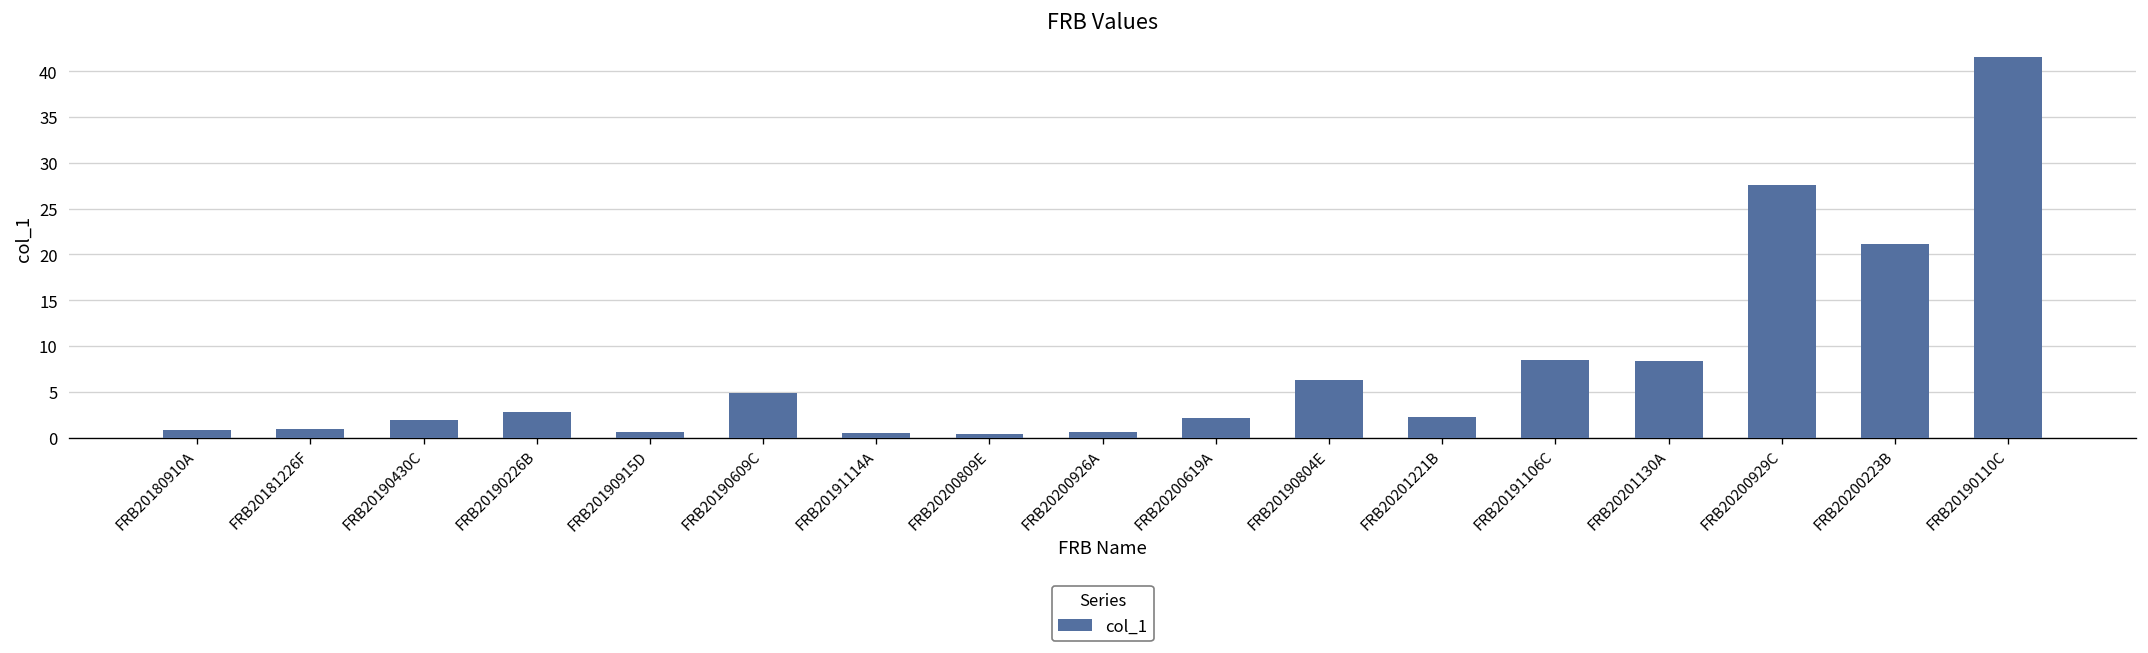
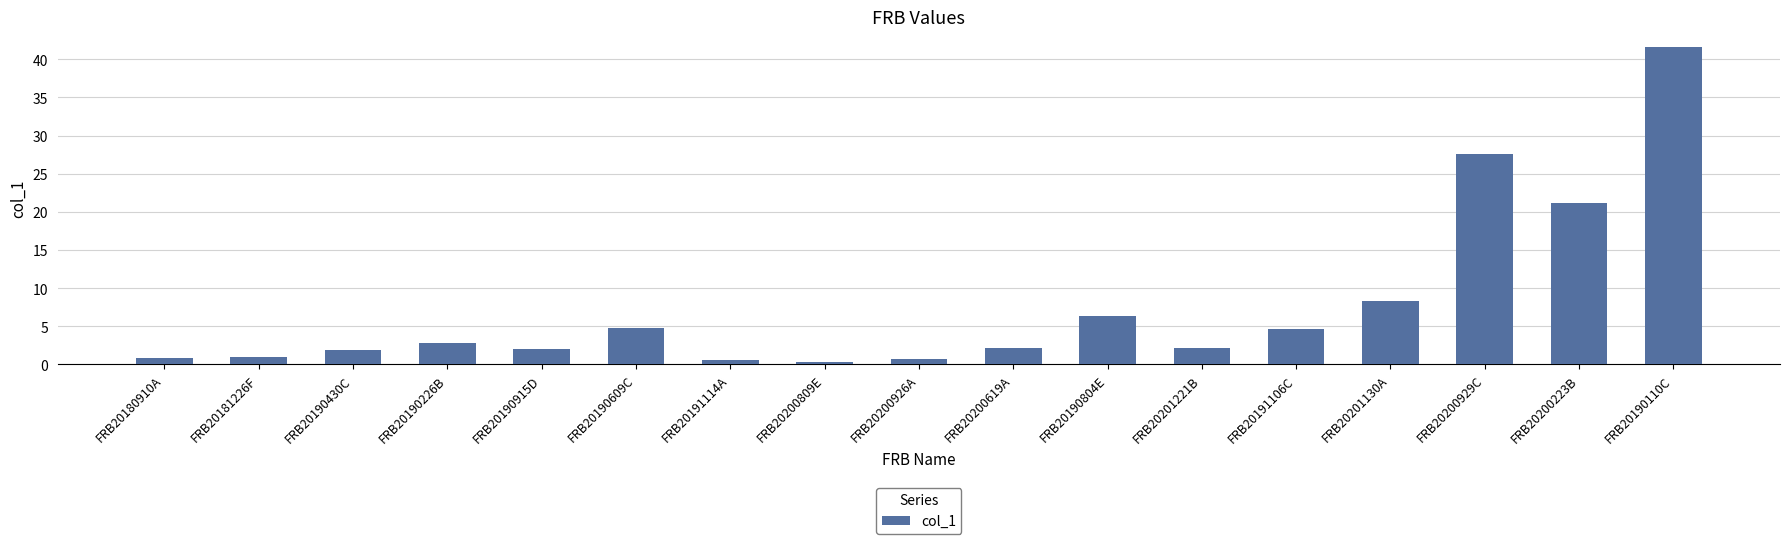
FRB20190915D: 1 -> 2
FRB20191106C: 8 -> 5
